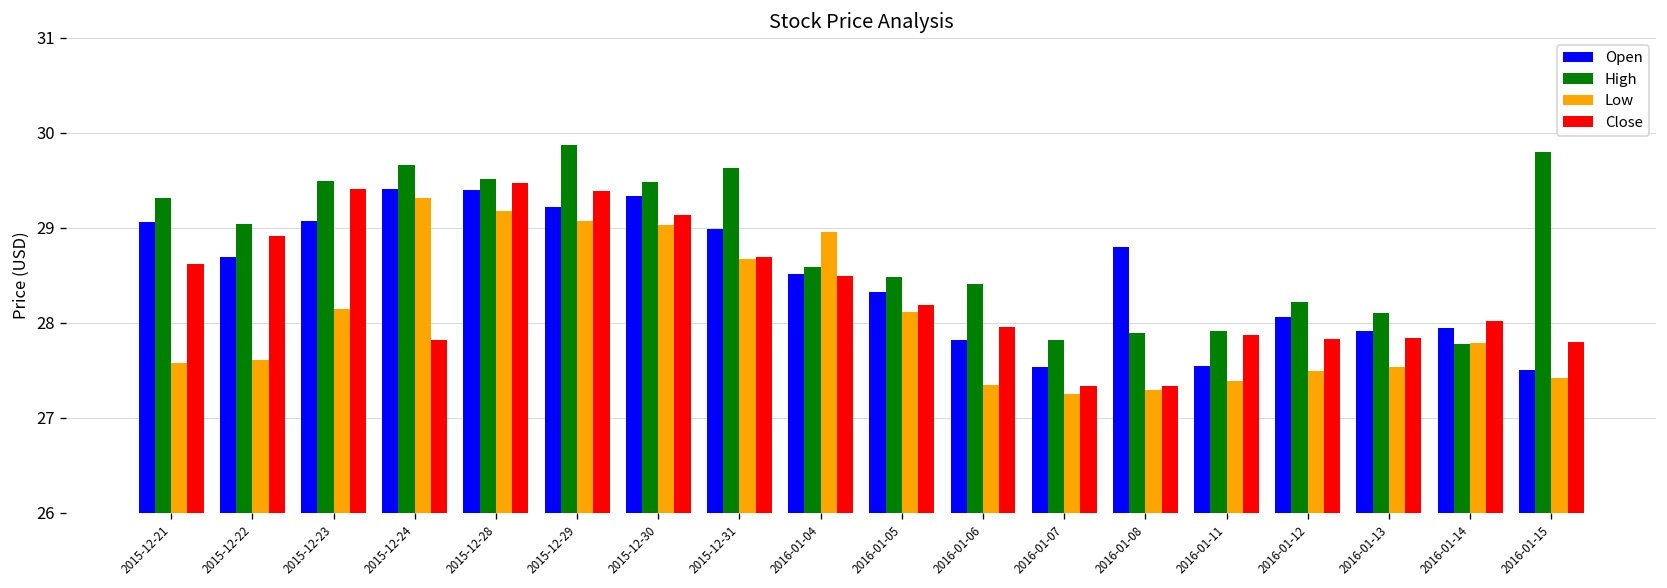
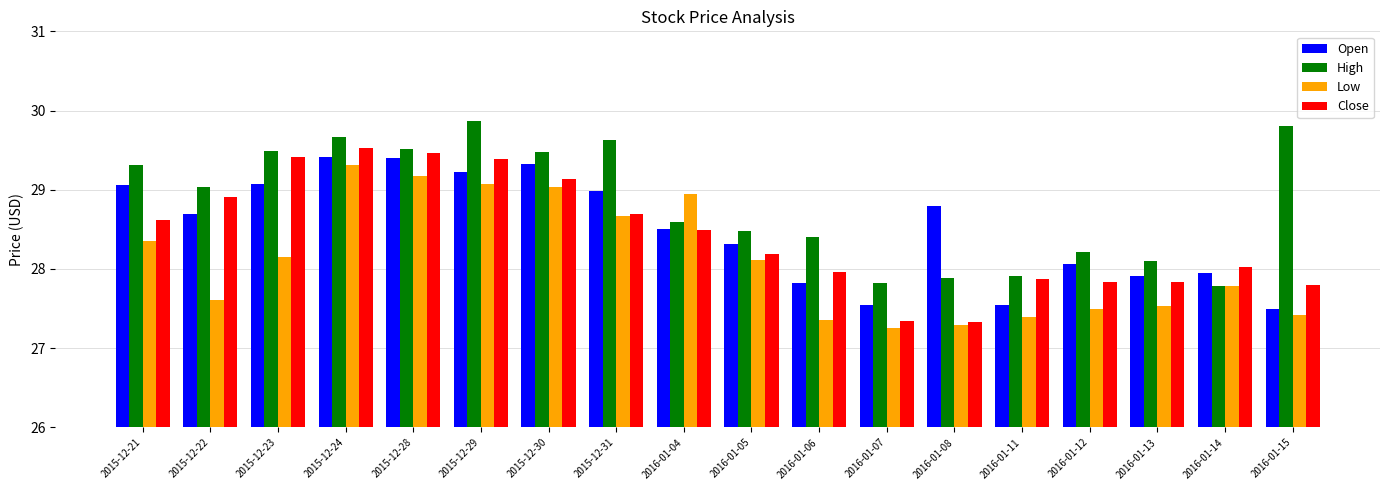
Low, 2015-12-21: 27.6 -> 28.4
Close, 2015-12-24: 27.8 -> 29.5
